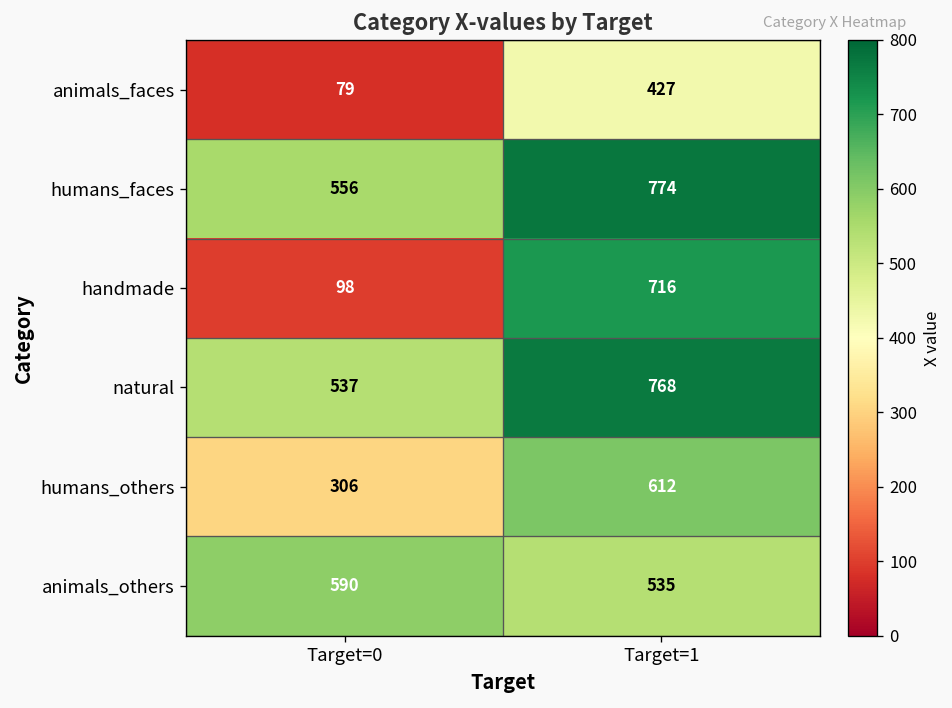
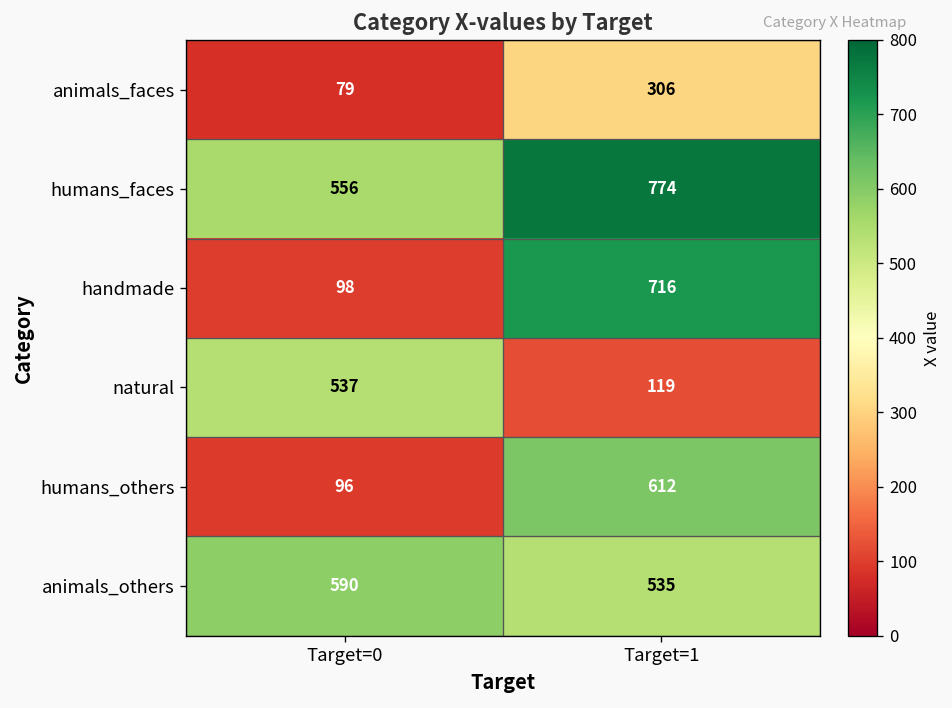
animals_faces, Target=1: 427 -> 306
natural, Target=1: 768 -> 119
humans_others, Target=0: 306 -> 96
